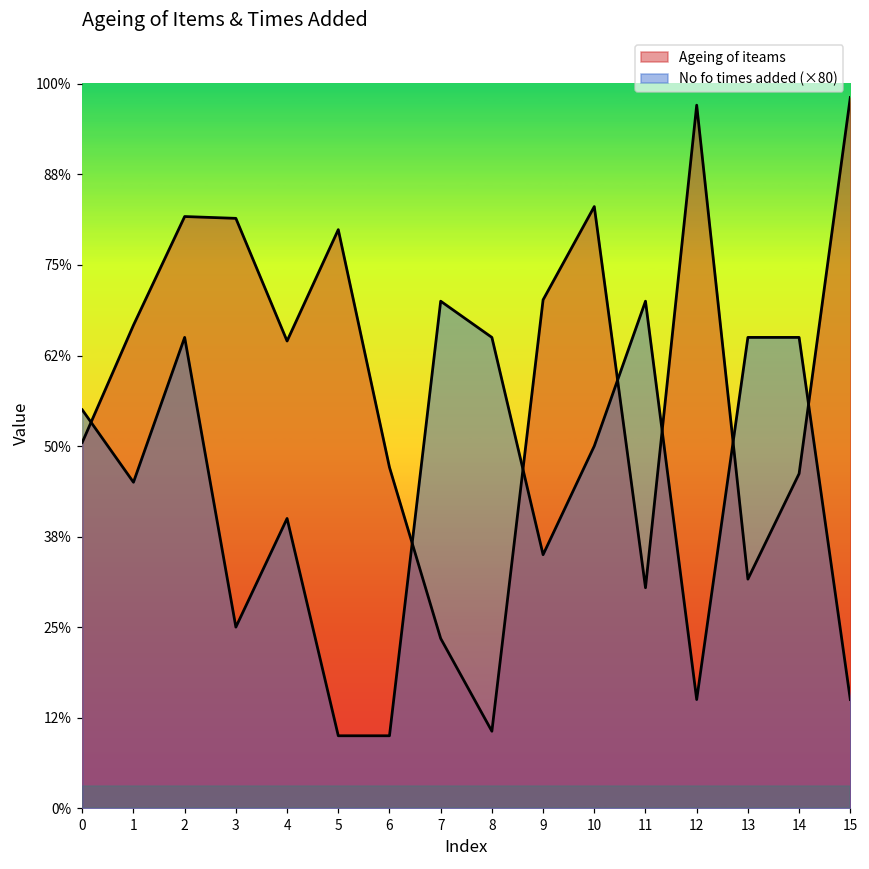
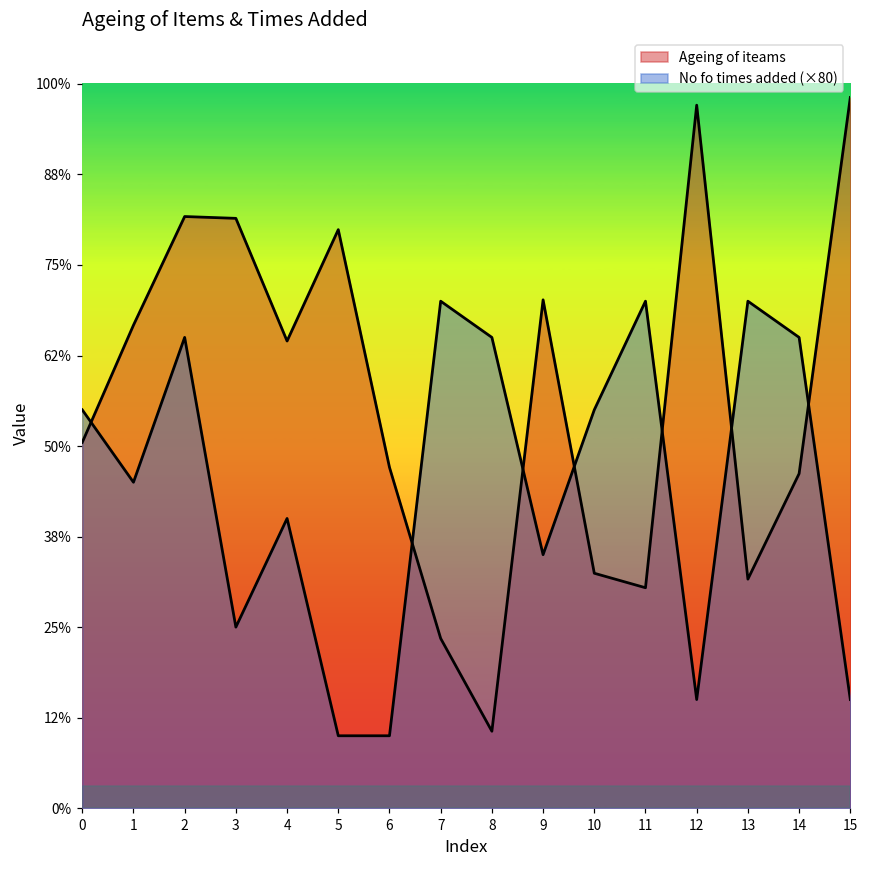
Ageing of iteams, 10: 83% -> 32%
No fo times added (×80), 10: 50% -> 55%
No fo times added (×80), 13: 65% -> 70%
